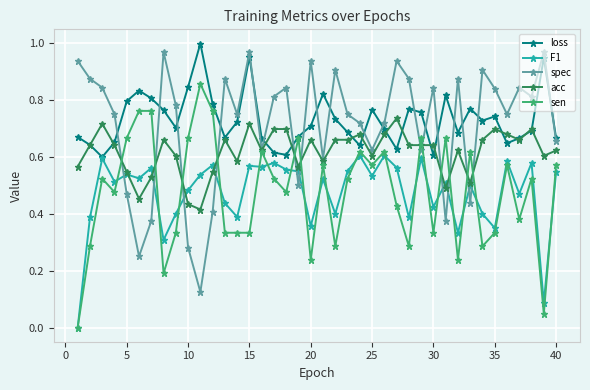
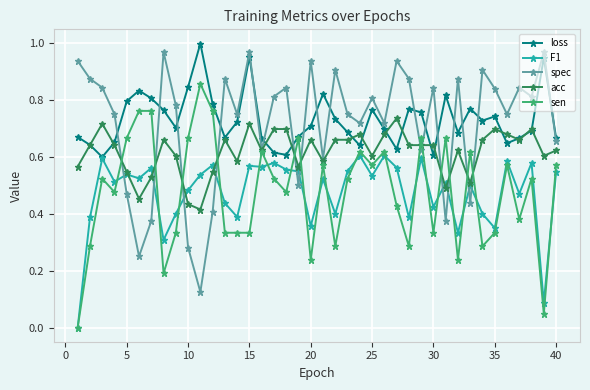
spec, 25: 0.63 -> 0.81
